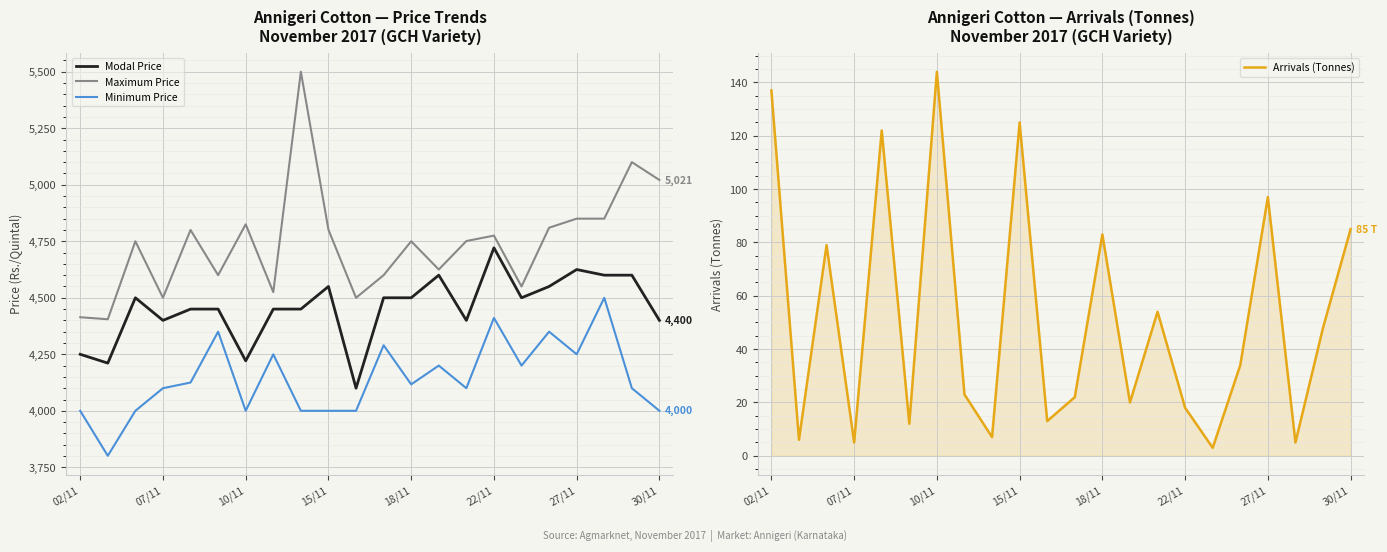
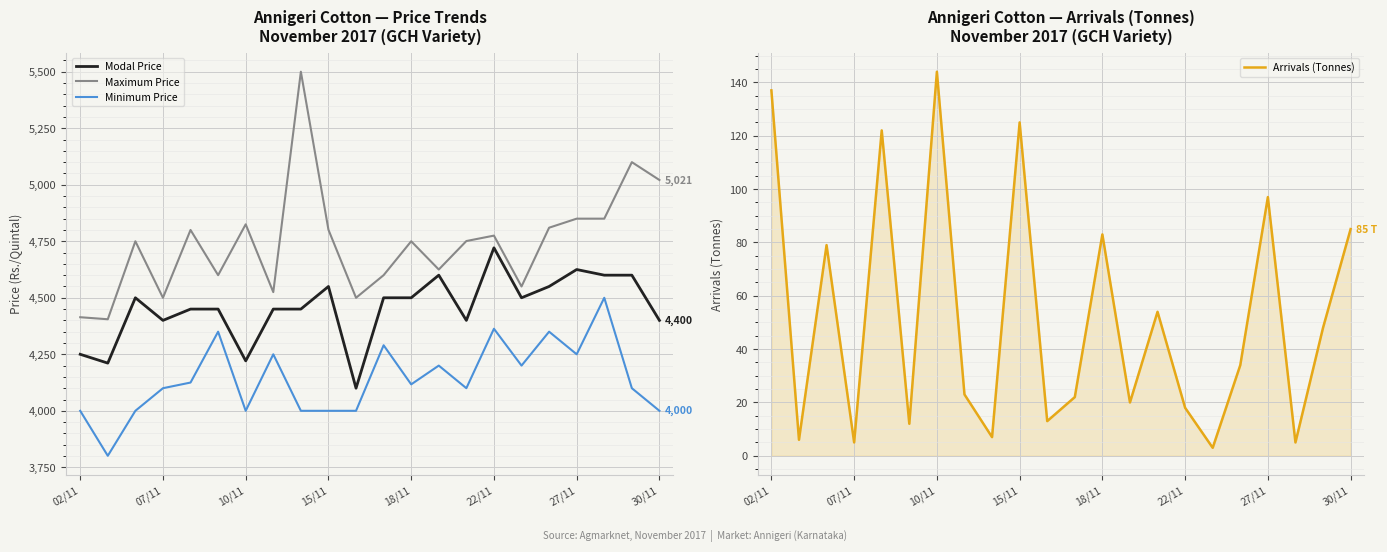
Annigeri Cotton — Price Trends November 2017 (GCH Variety), Minimum Price, 22/11: 4,410 -> 4,360
